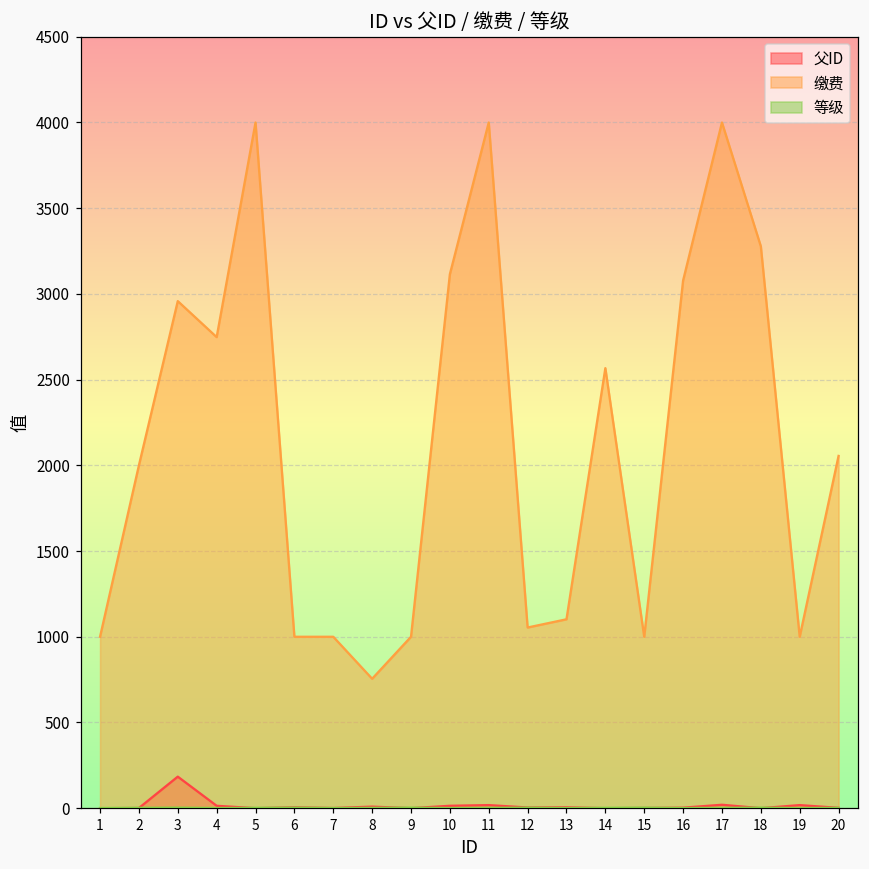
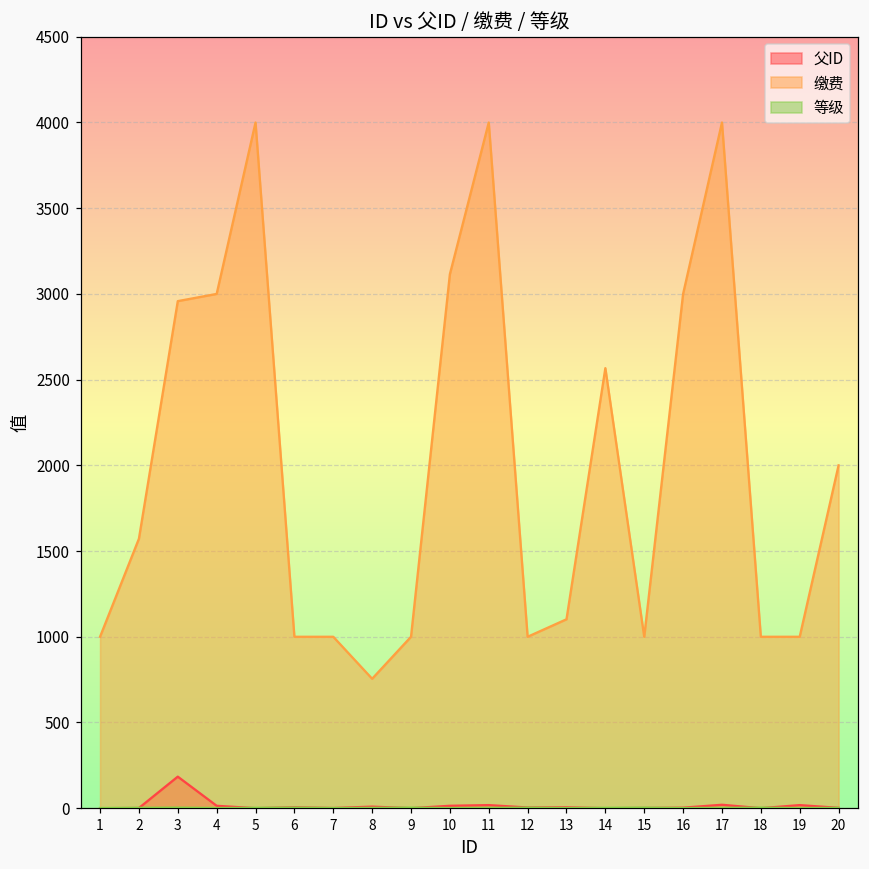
缴费, 2: 2000 -> 1570
缴费, 4: 2750 -> 3000
缴费, 12: 1050 -> 1000
缴费, 16: 3080 -> 3000
缴费, 18: 3280 -> 1000
缴费, 20: 2060 -> 2000
